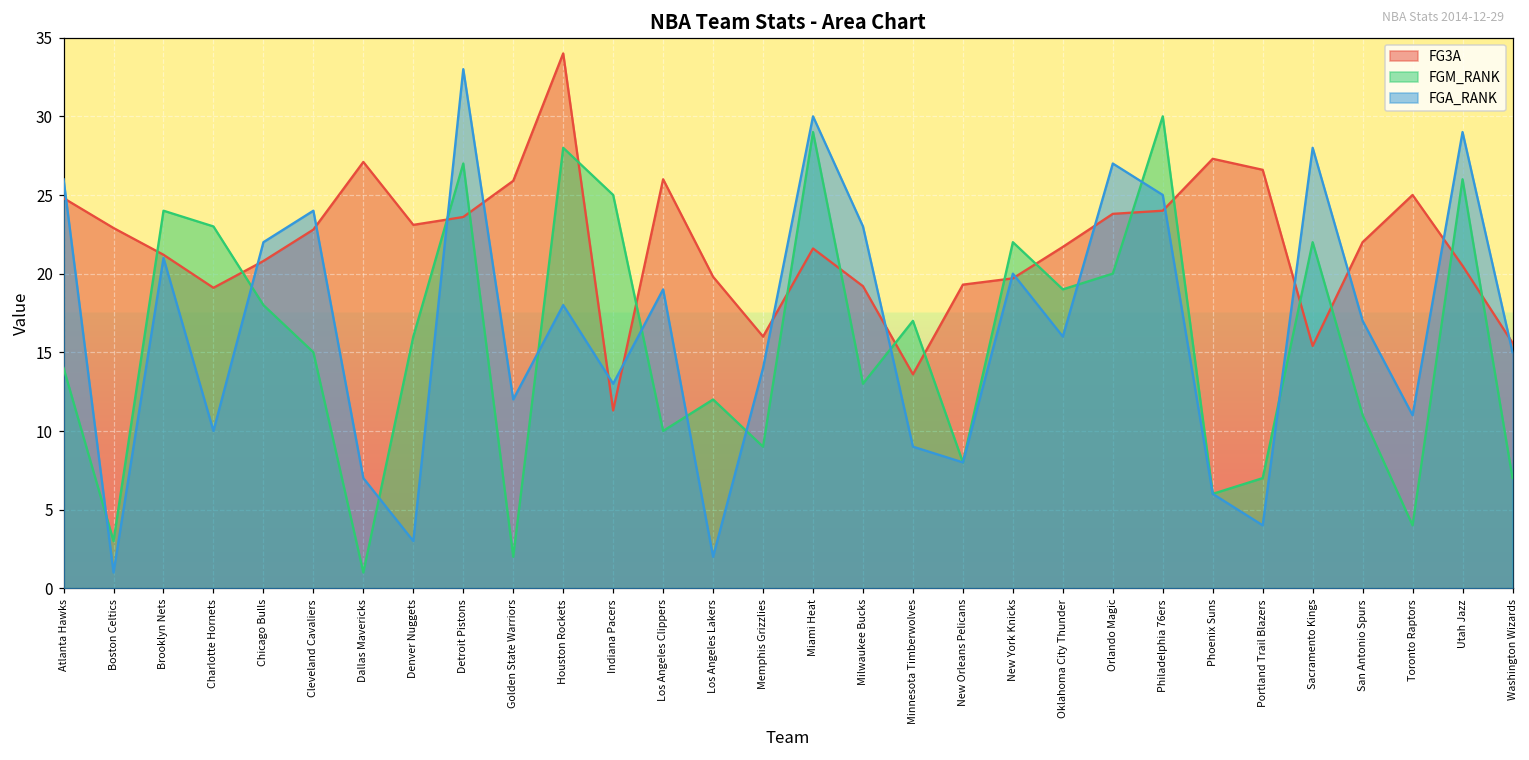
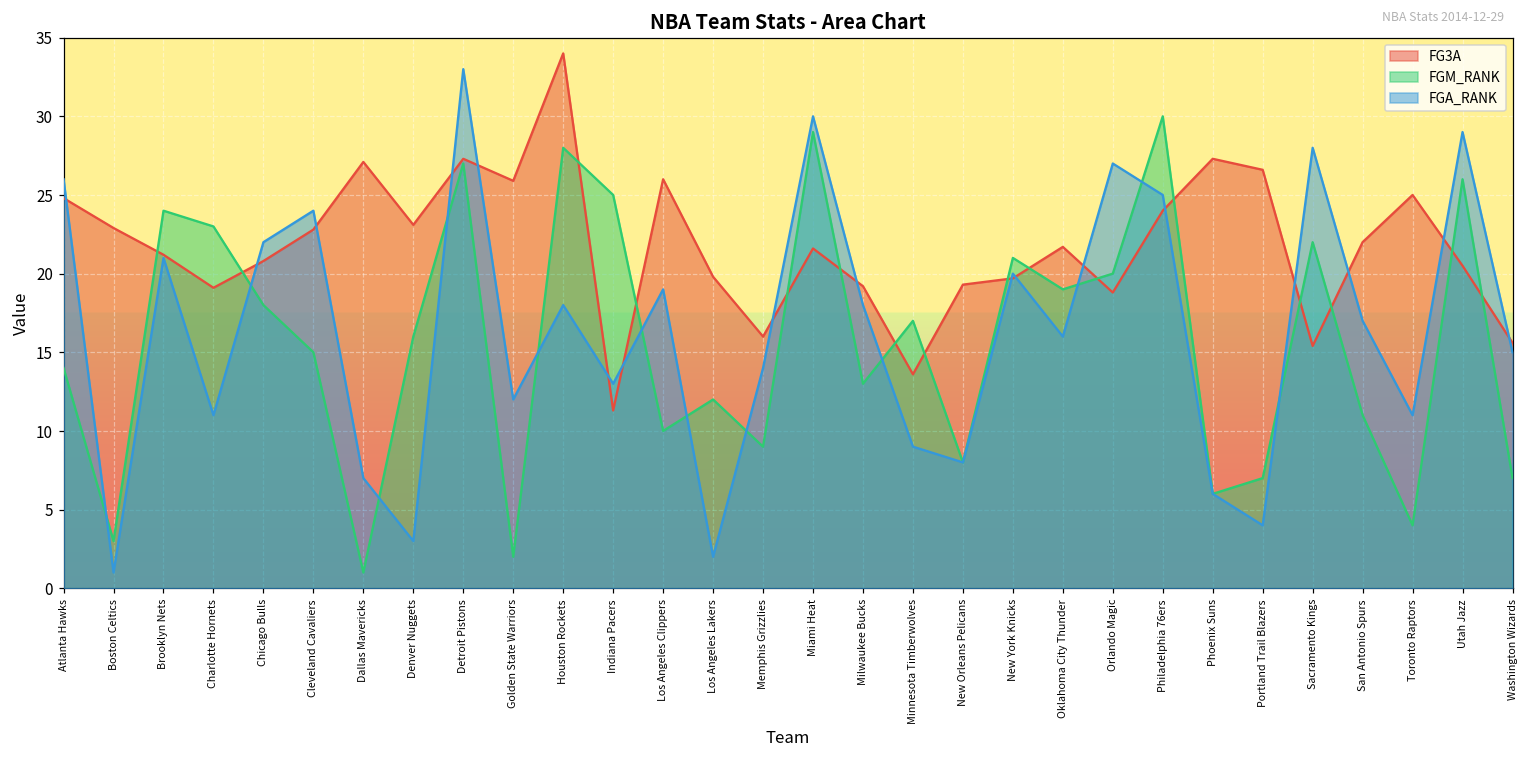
FGA_RANK, Charlotte Hornets: 10 -> 11
FG3A, Detroit Pistons: 23.6 -> 27.3
FGA_RANK, Milwaukee Bucks: 23 -> 18
FGM_RANK, New York Knicks: 22 -> 21
FG3A, Orlando Magic: 23.8 -> 18.8
